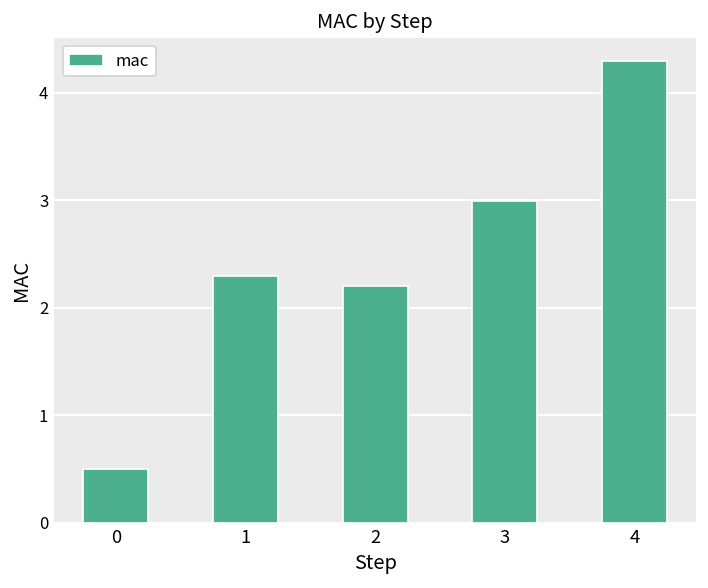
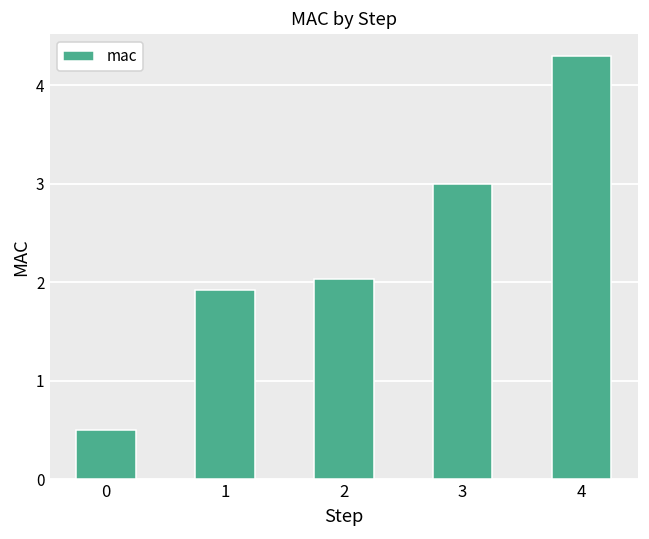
1: 2.3 -> 1.9
2: 2.2 -> 2.0
